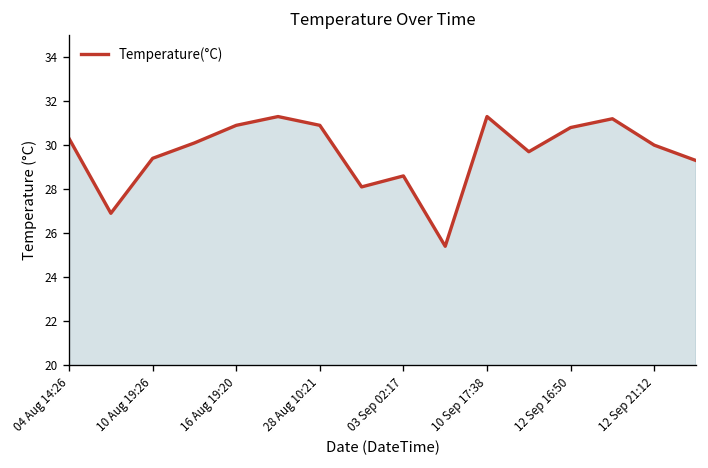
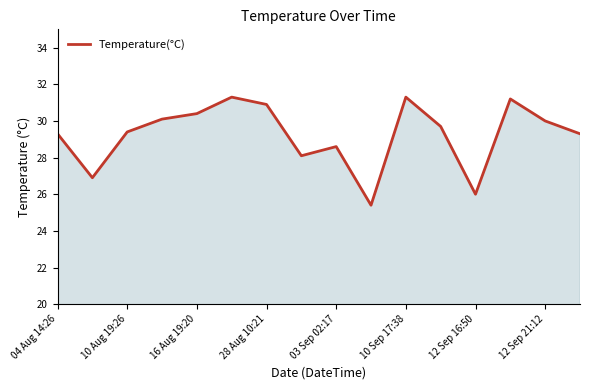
04 Aug 14:26: 30.3 -> 29.3
16 Aug 19:20: 30.9 -> 30.4
12 Sep 16:50: 30.8 -> 26.0
